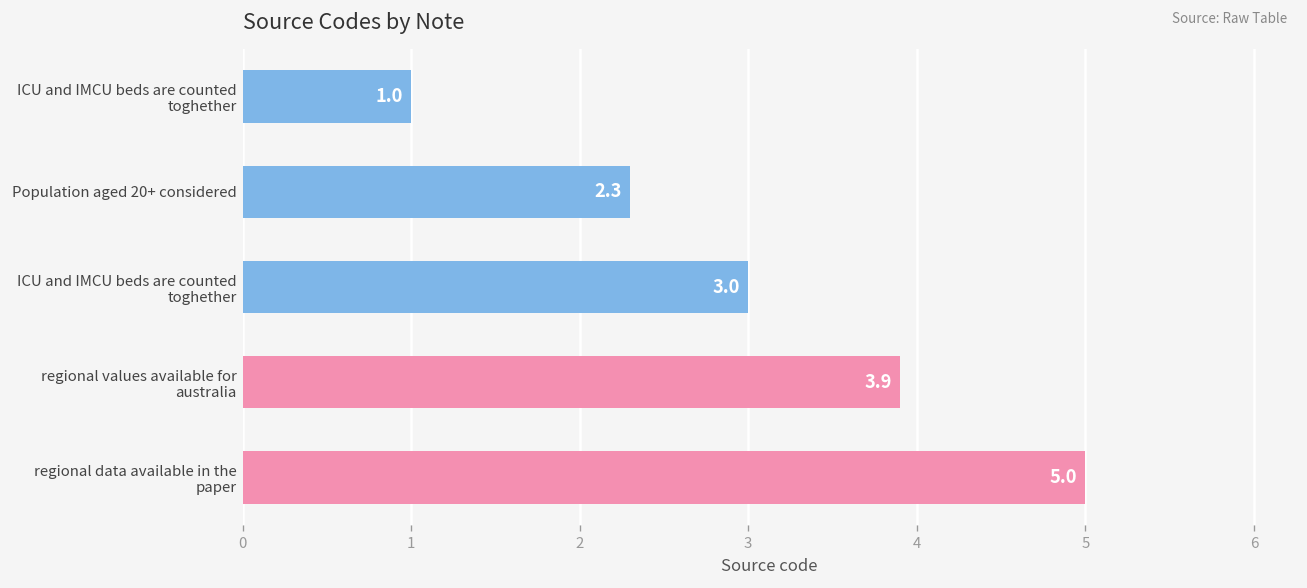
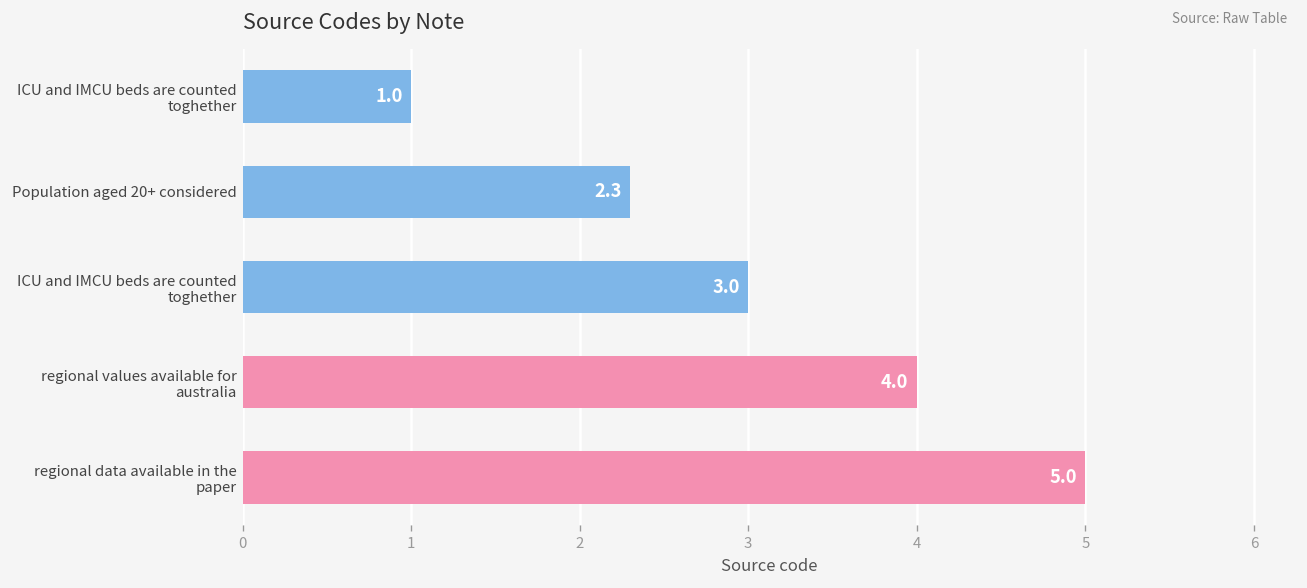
regional values available for australia: 3.9 -> 4.0
